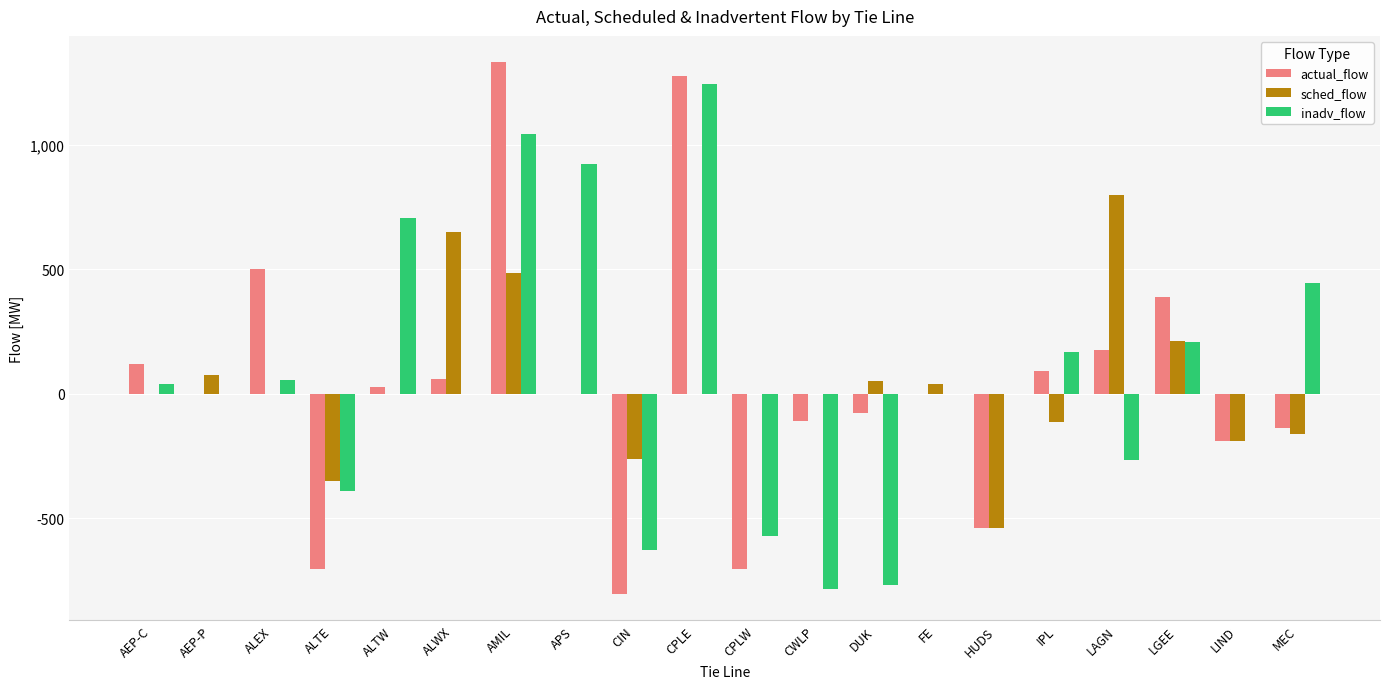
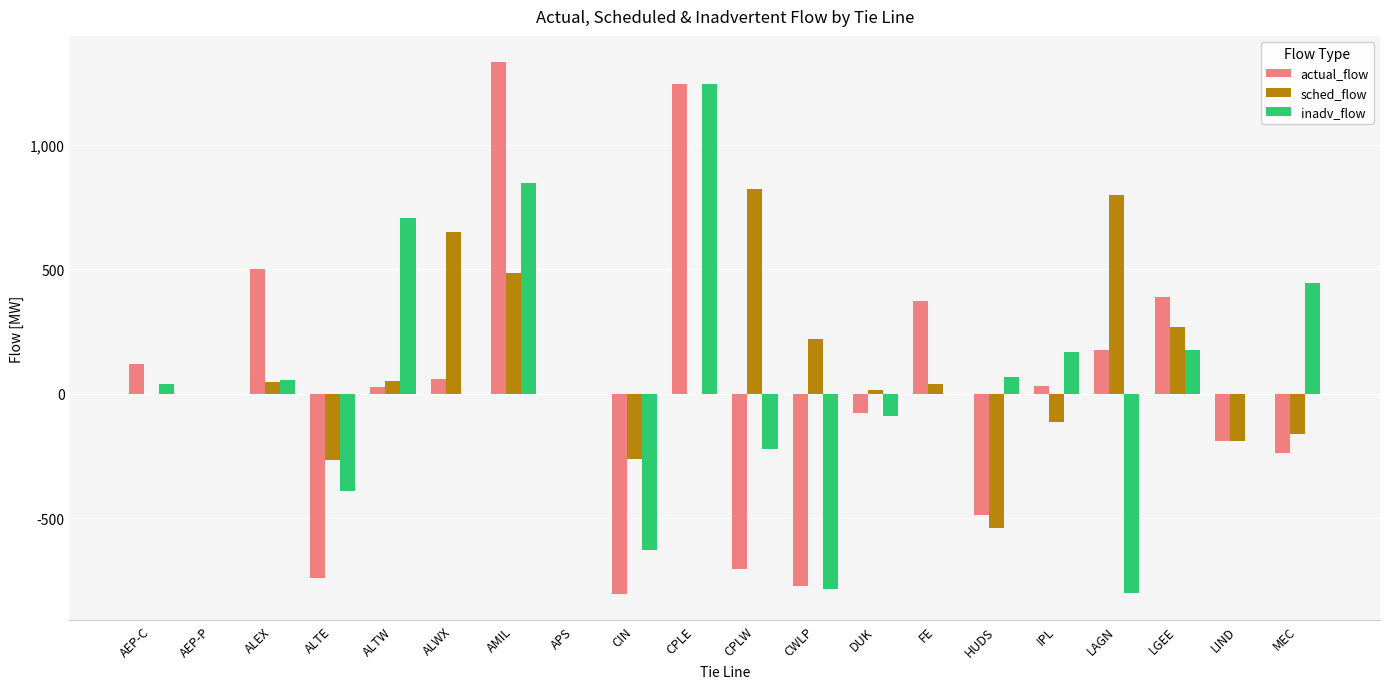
sched_flow, AEP-P: 80 -> 0
sched_flow, ALEX: 0 -> 50
actual_flow, ALTE: -710 -> -740
sched_flow, ALTE: -350 -> -270
sched_flow, ALTW: 0 -> 50
inadv_flow, AMIL: 1,040 -> 850
inadv_flow, APS: 920 -> 0
actual_flow, CPLE: 1,280 -> 1,250
sched_flow, CPLW: 0 -> 820
inadv_flow, CPLW: -570 -> -220
actual_flow, CWLP: -110 -> -770
sched_flow, CWLP: 0 -> 220
sched_flow, DUK: 50 -> 20
inadv_flow, DUK: -770 -> -90
actual_flow, FE: 0 -> 370
actual_flow, HUDS: -540 -> -490
inadv_flow, HUDS: 0 -> 70
actual_flow, IPL: 90 -> 30
inadv_flow, LAGN: -270 -> -800
sched_flow, LGEE: 210 -> 270
inadv_flow, LGEE: 210 -> 180
actual_flow, MEC: -140 -> -240
